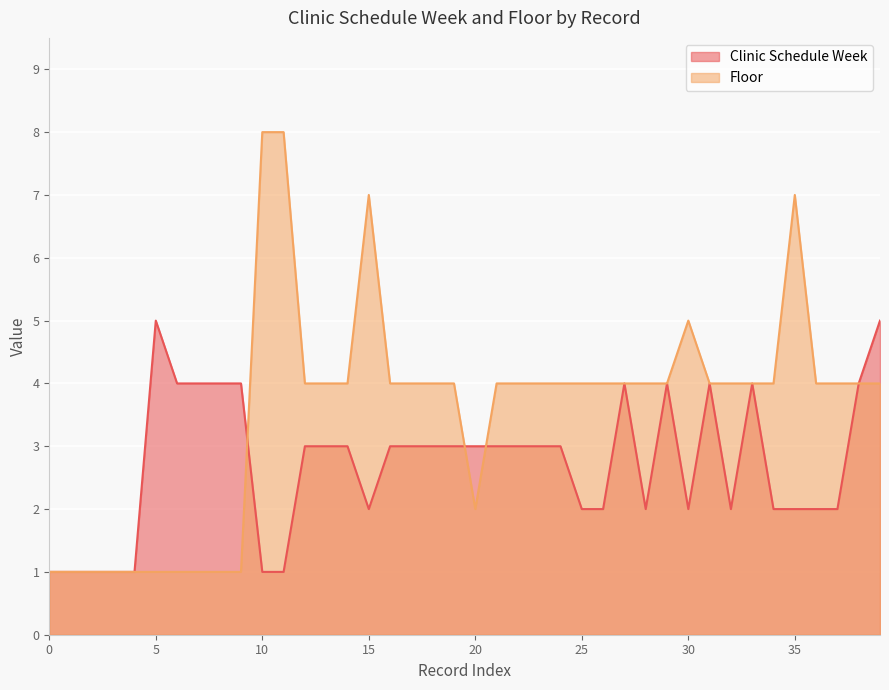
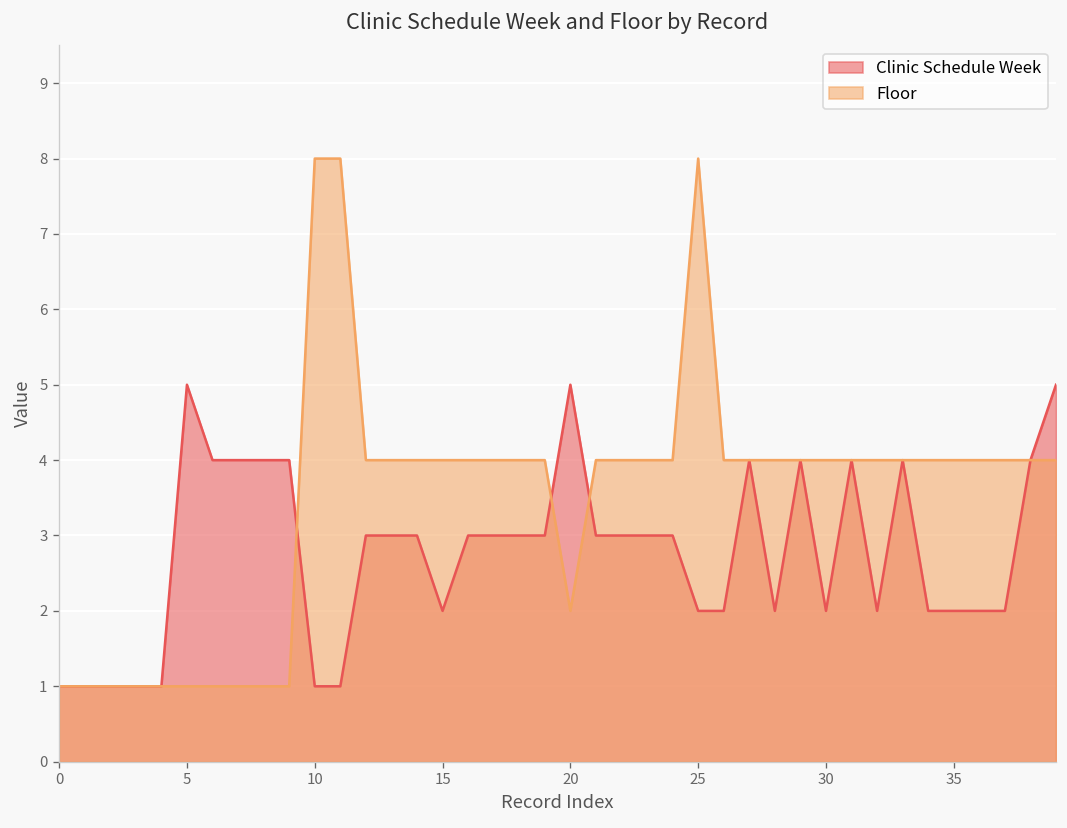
Floor, 15: 7 -> 4
Clinic Schedule Week, 20: 3 -> 5
Floor, 25: 4 -> 8
Floor, 30: 5 -> 4
Floor, 35: 7 -> 4
